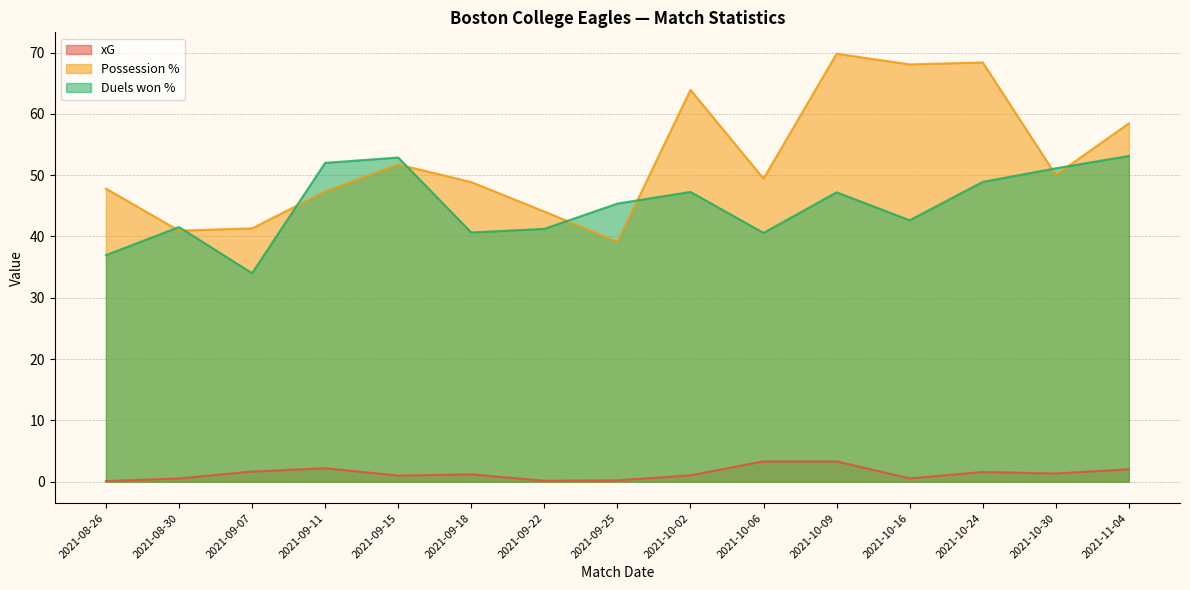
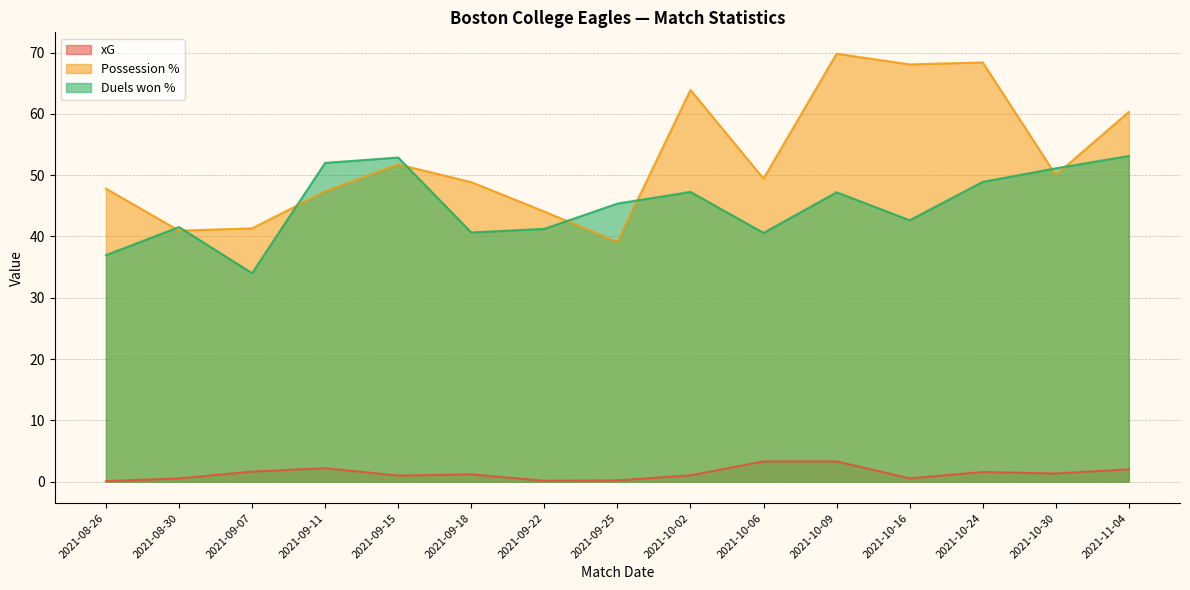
Possession %, 2021-11-04: 58 -> 60
